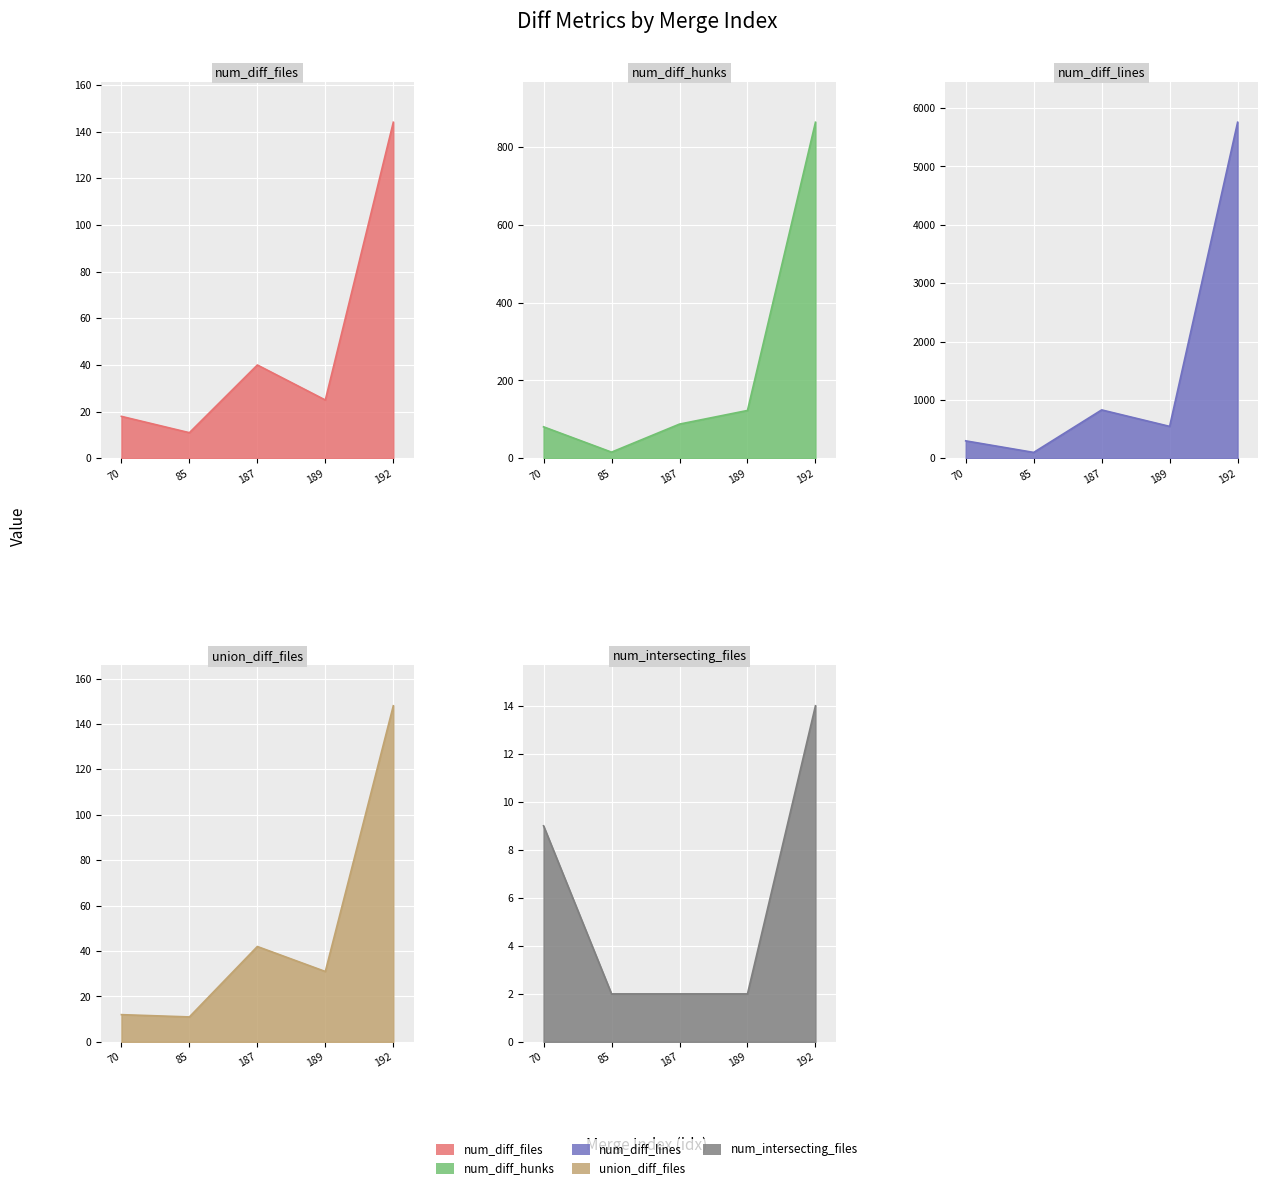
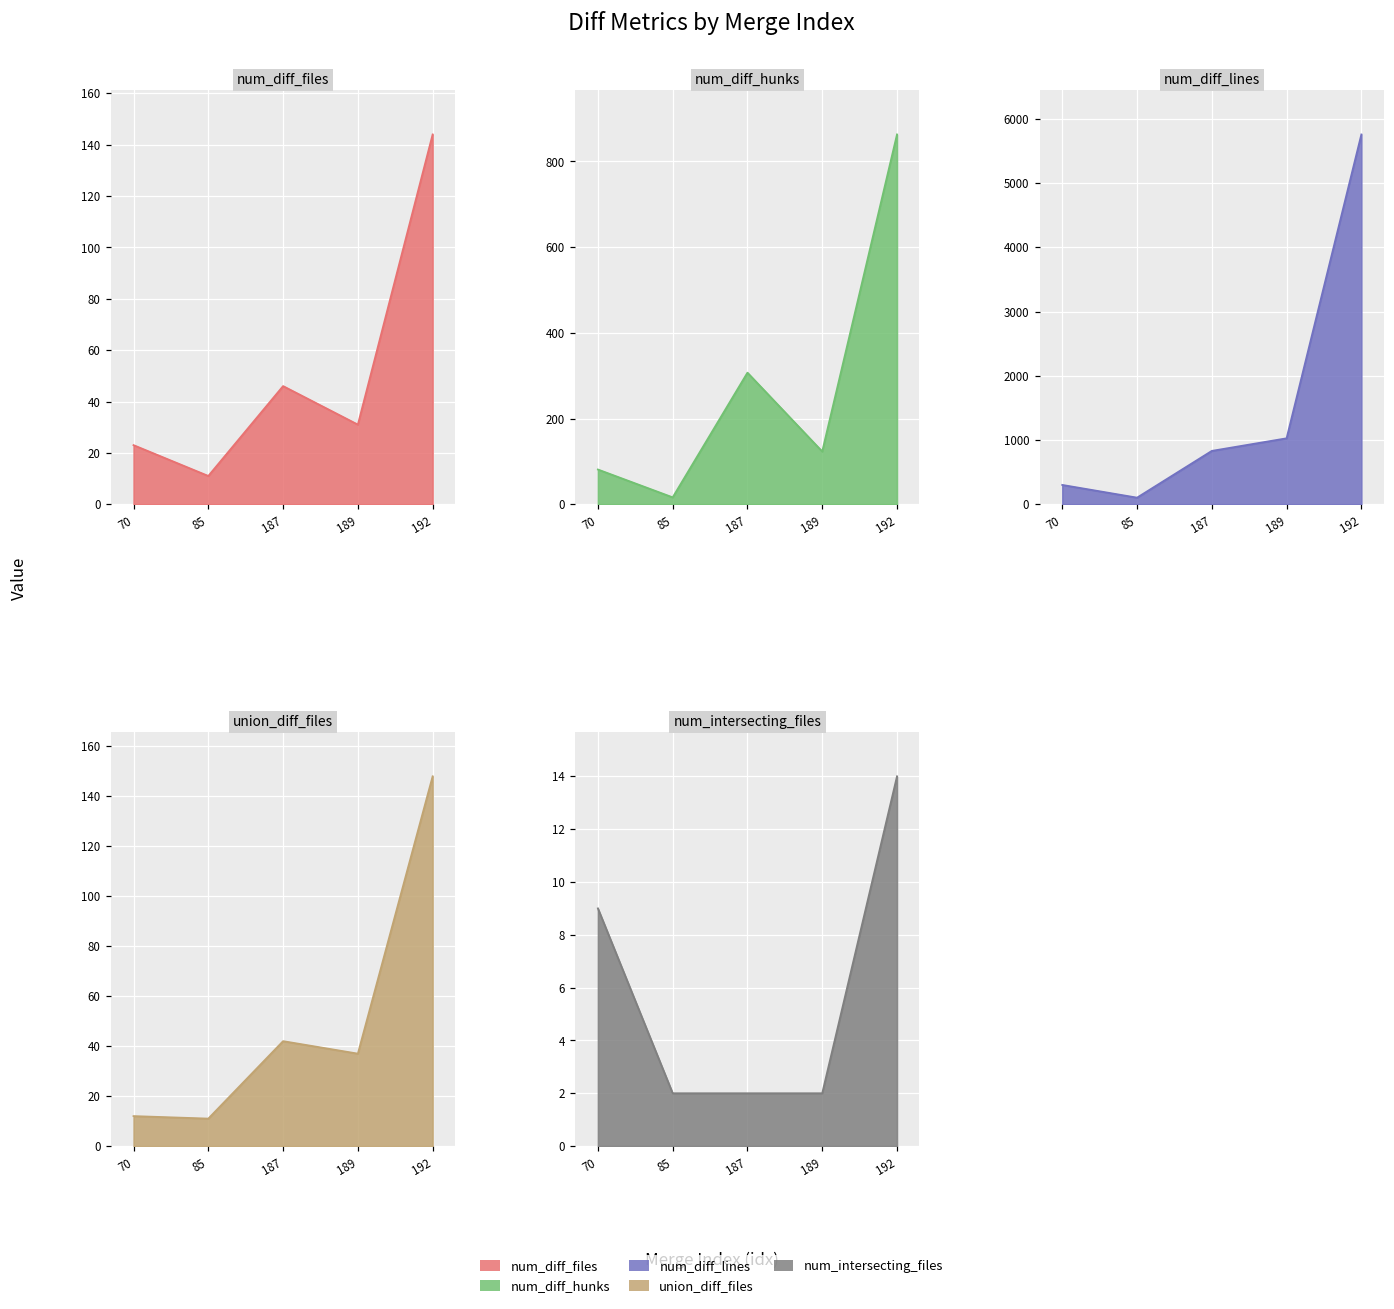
num_diff_files, 70: 18 -> 23
num_diff_files, 187: 40 -> 46
num_diff_files, 189: 25 -> 31
num_diff_hunks, 187: 90 -> 310
num_diff_lines, 189: 500 -> 1000
union_diff_files, 189: 31 -> 37
